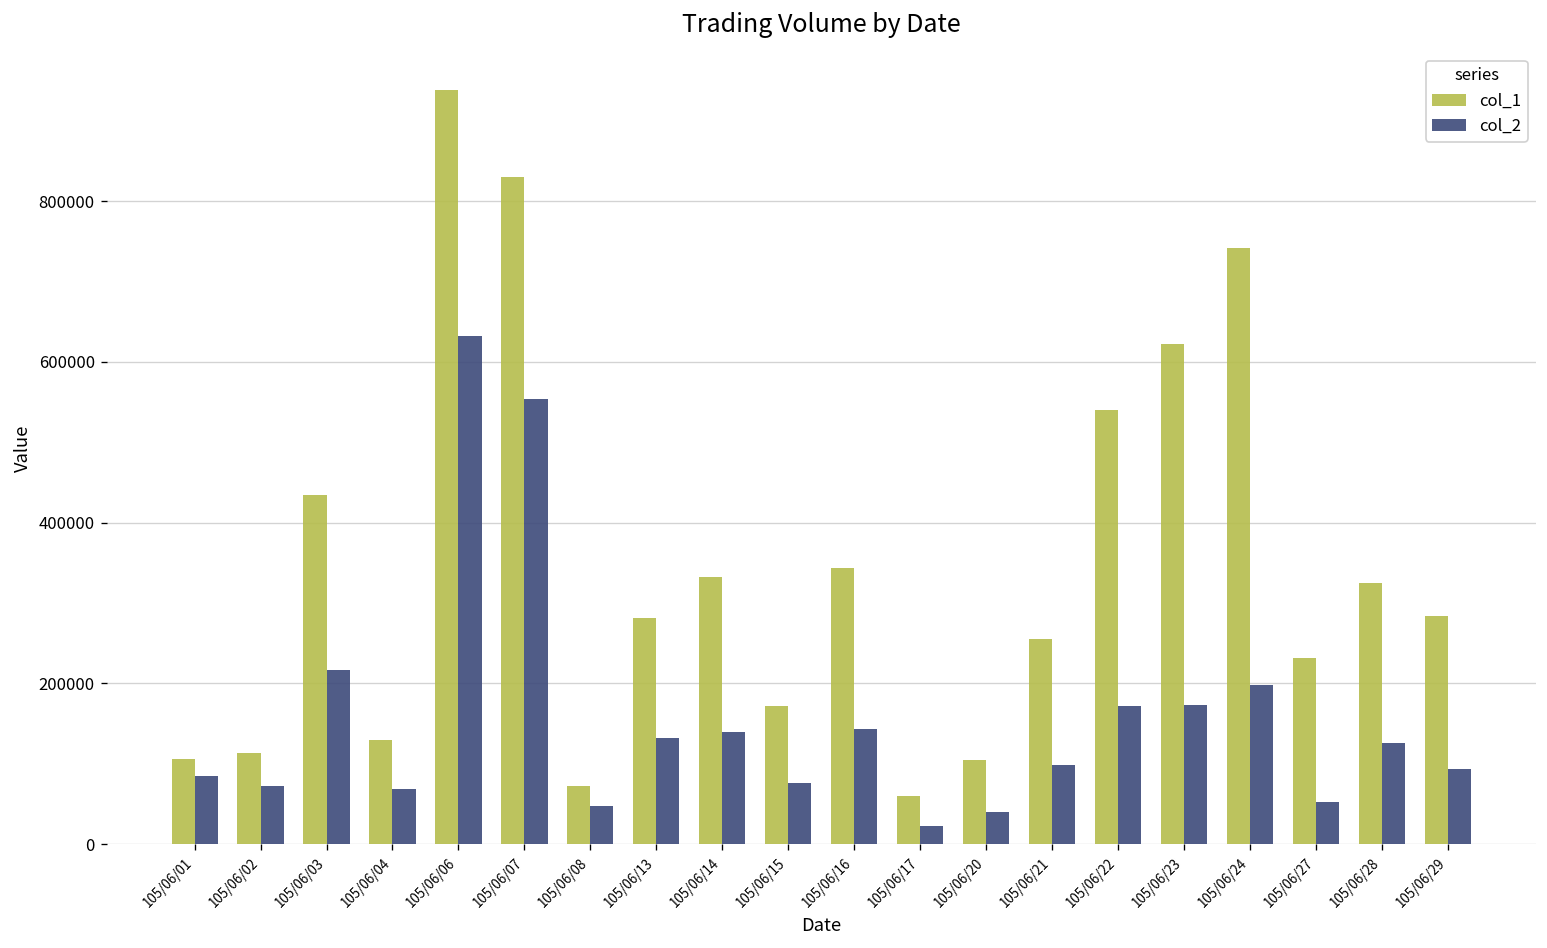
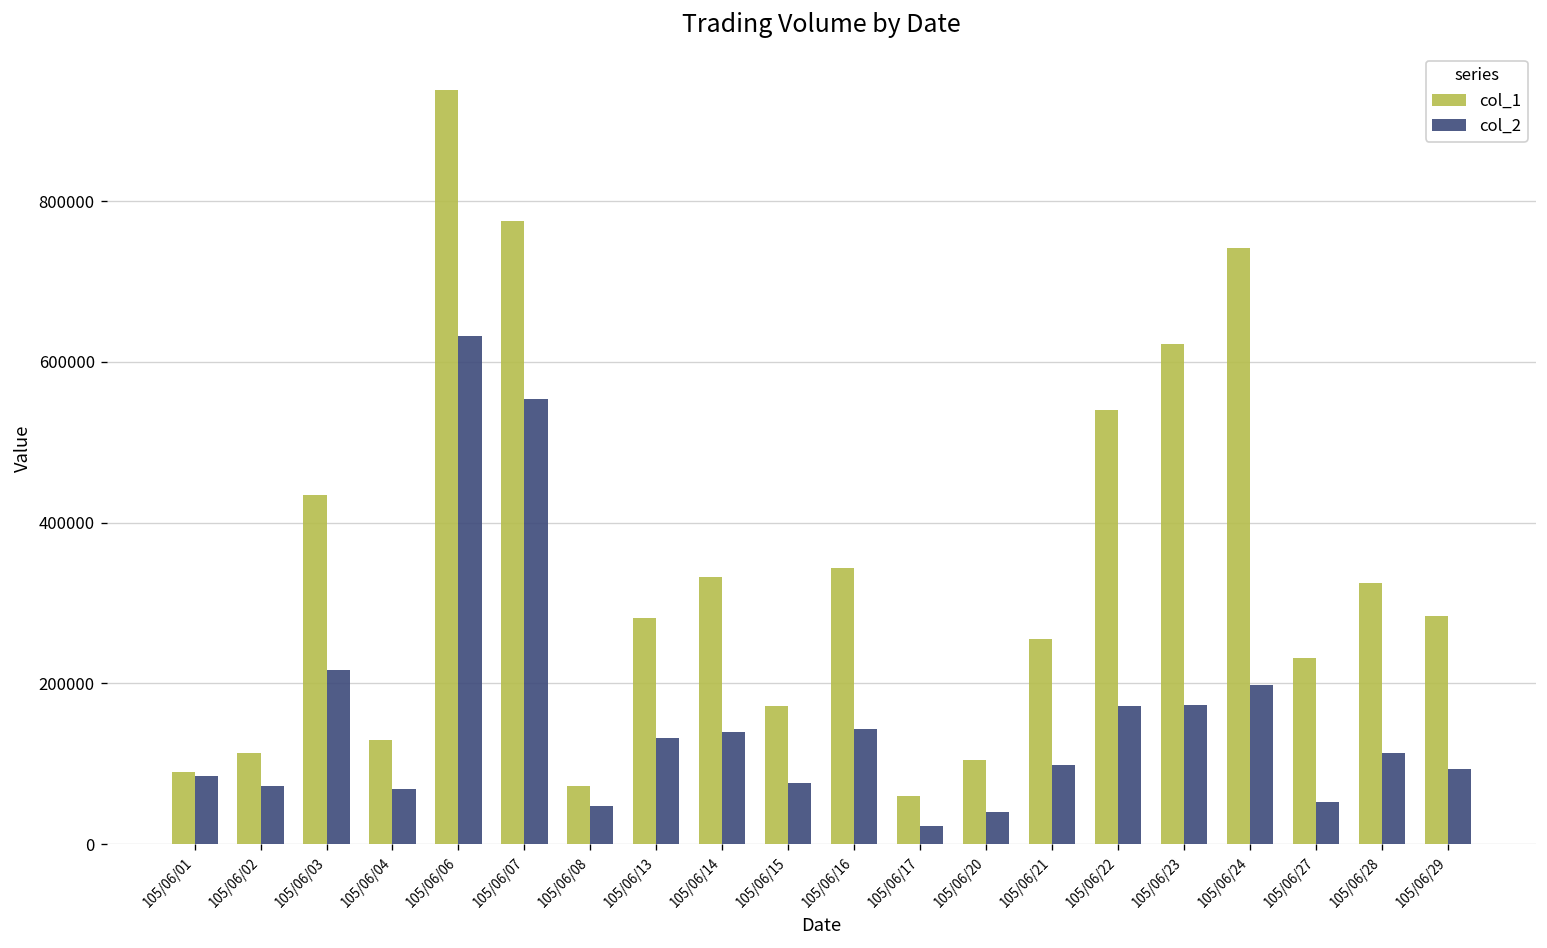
col_1, 105/06/01: 110000 -> 90000
col_1, 105/06/07: 830000 -> 780000
col_2, 105/06/28: 130000 -> 110000
